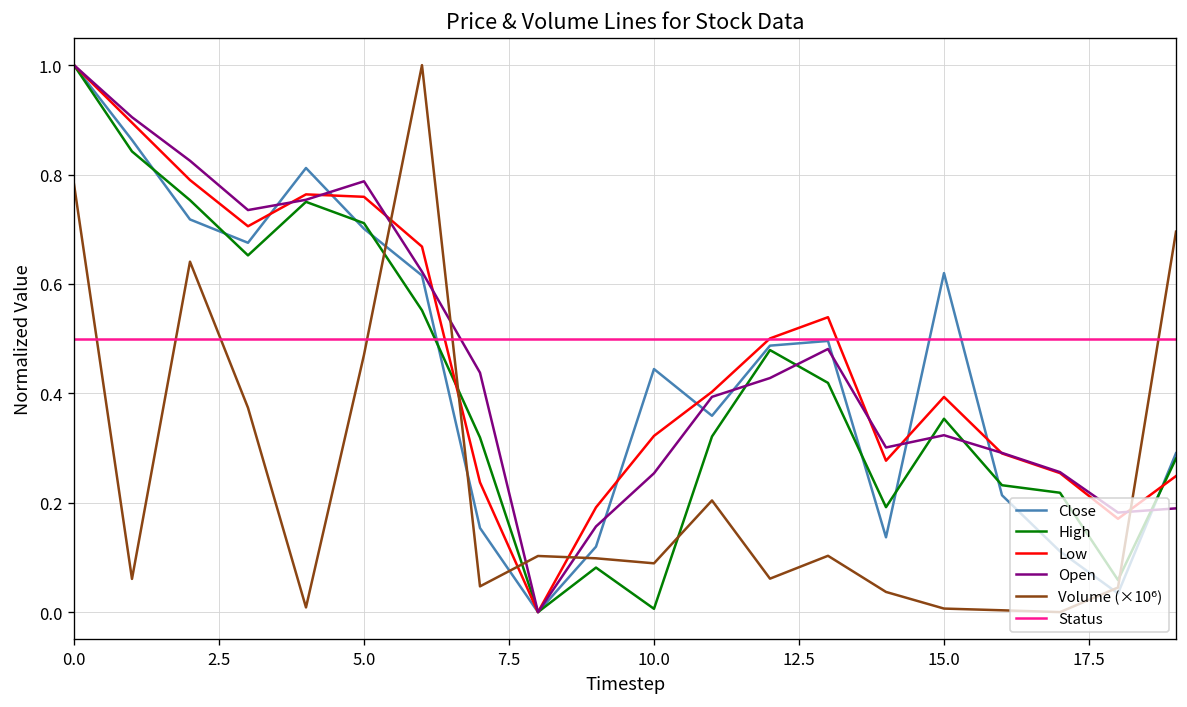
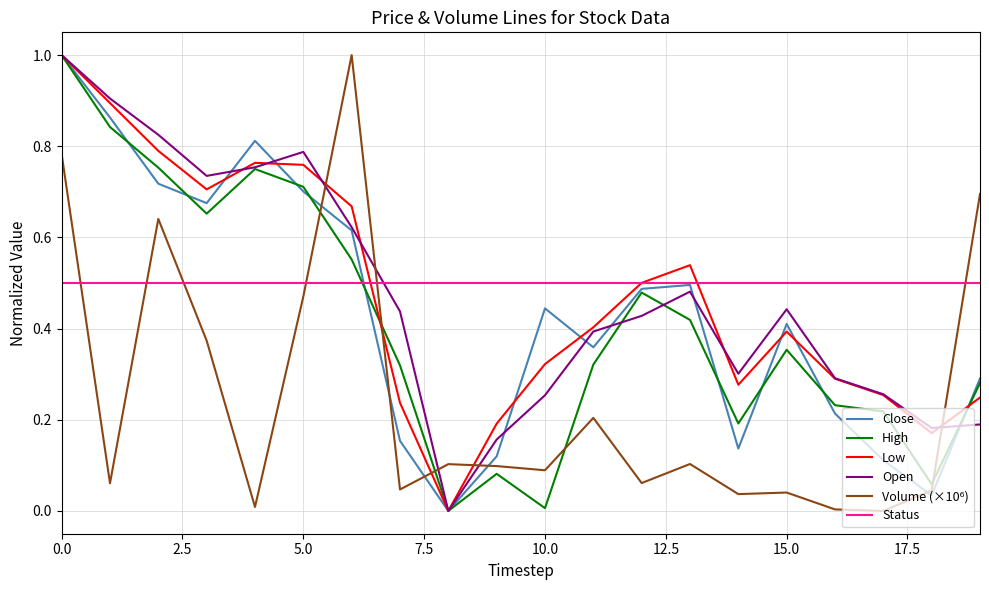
Close, 15.0: 0.62 -> 0.41
Open, 15.0: 0.32 -> 0.44
Volume (×10⁶), 15.0: 0.01 -> 0.04
